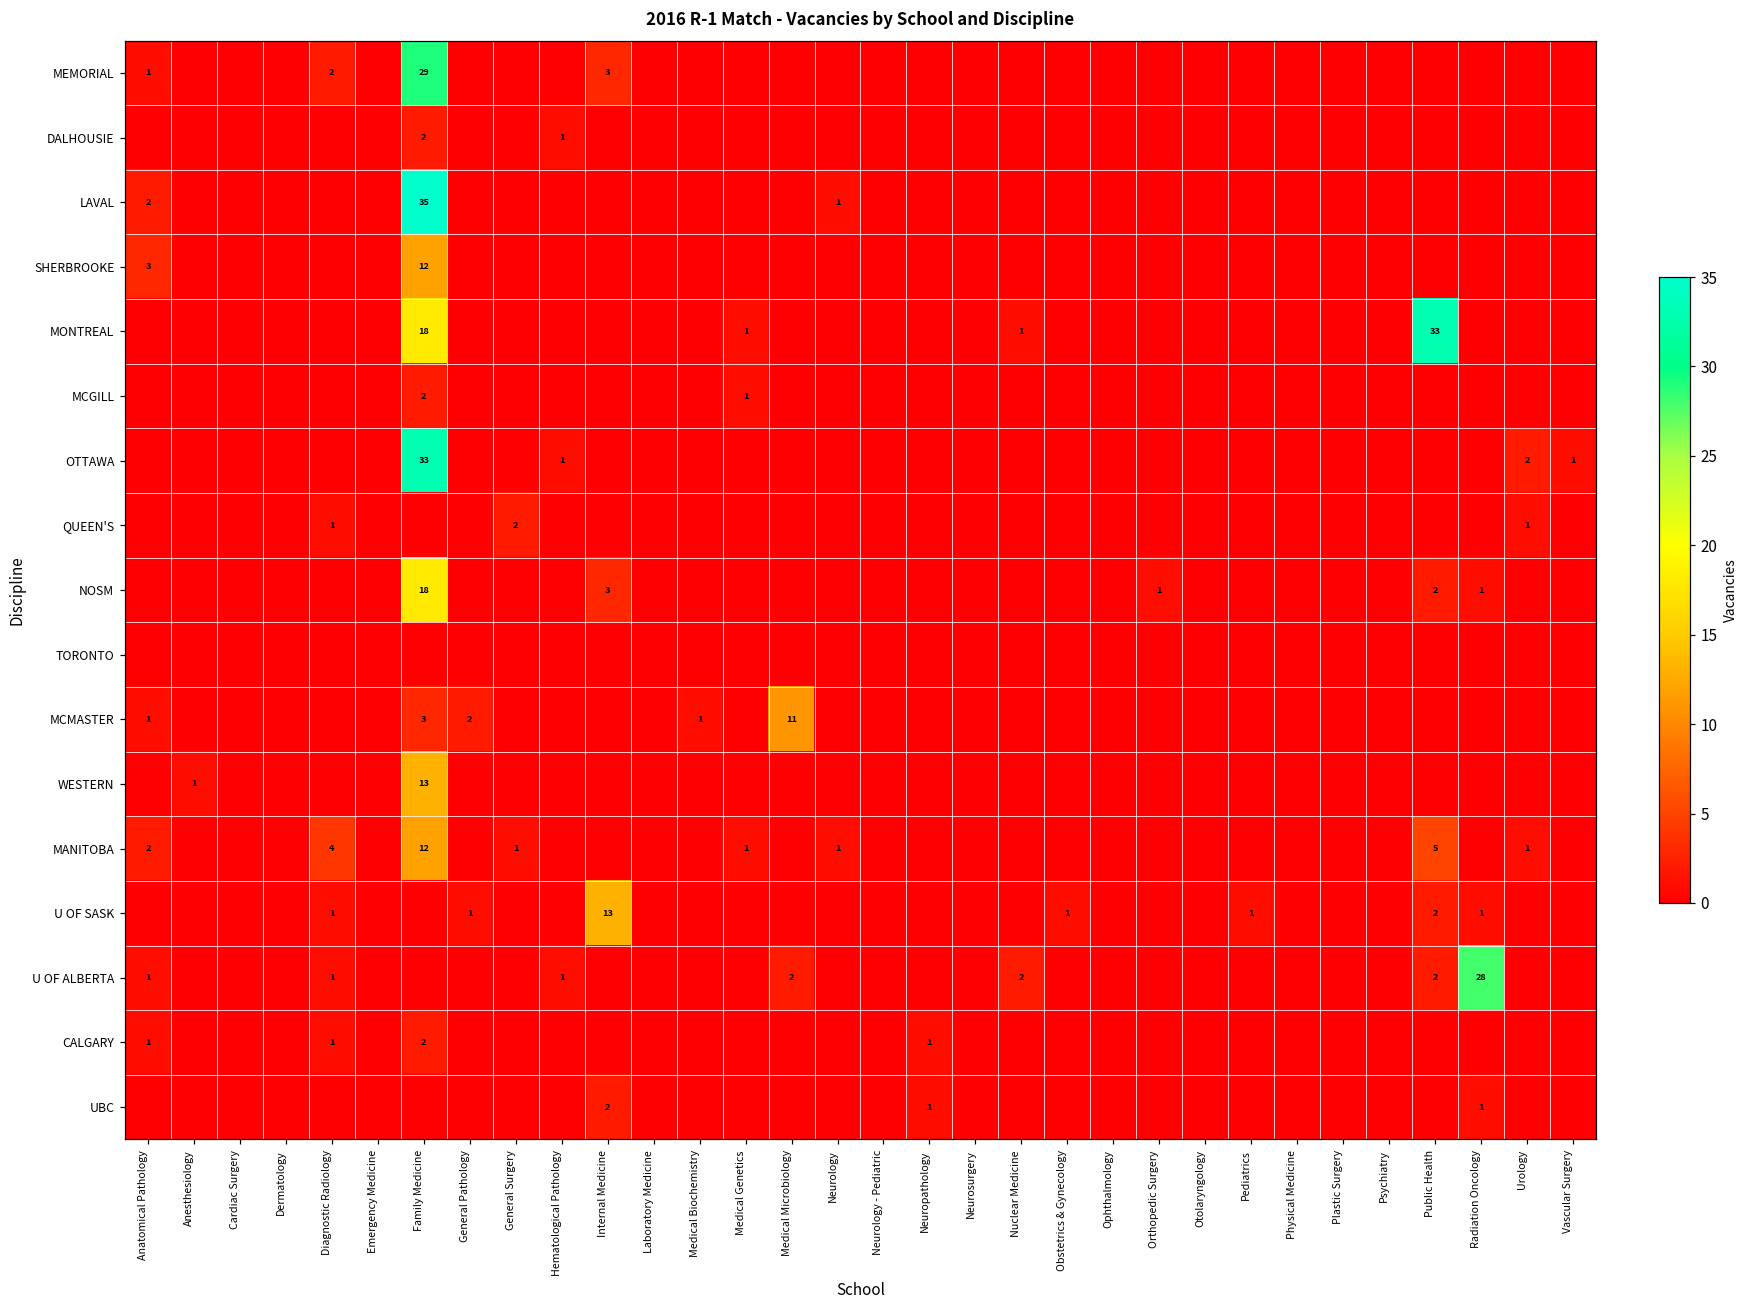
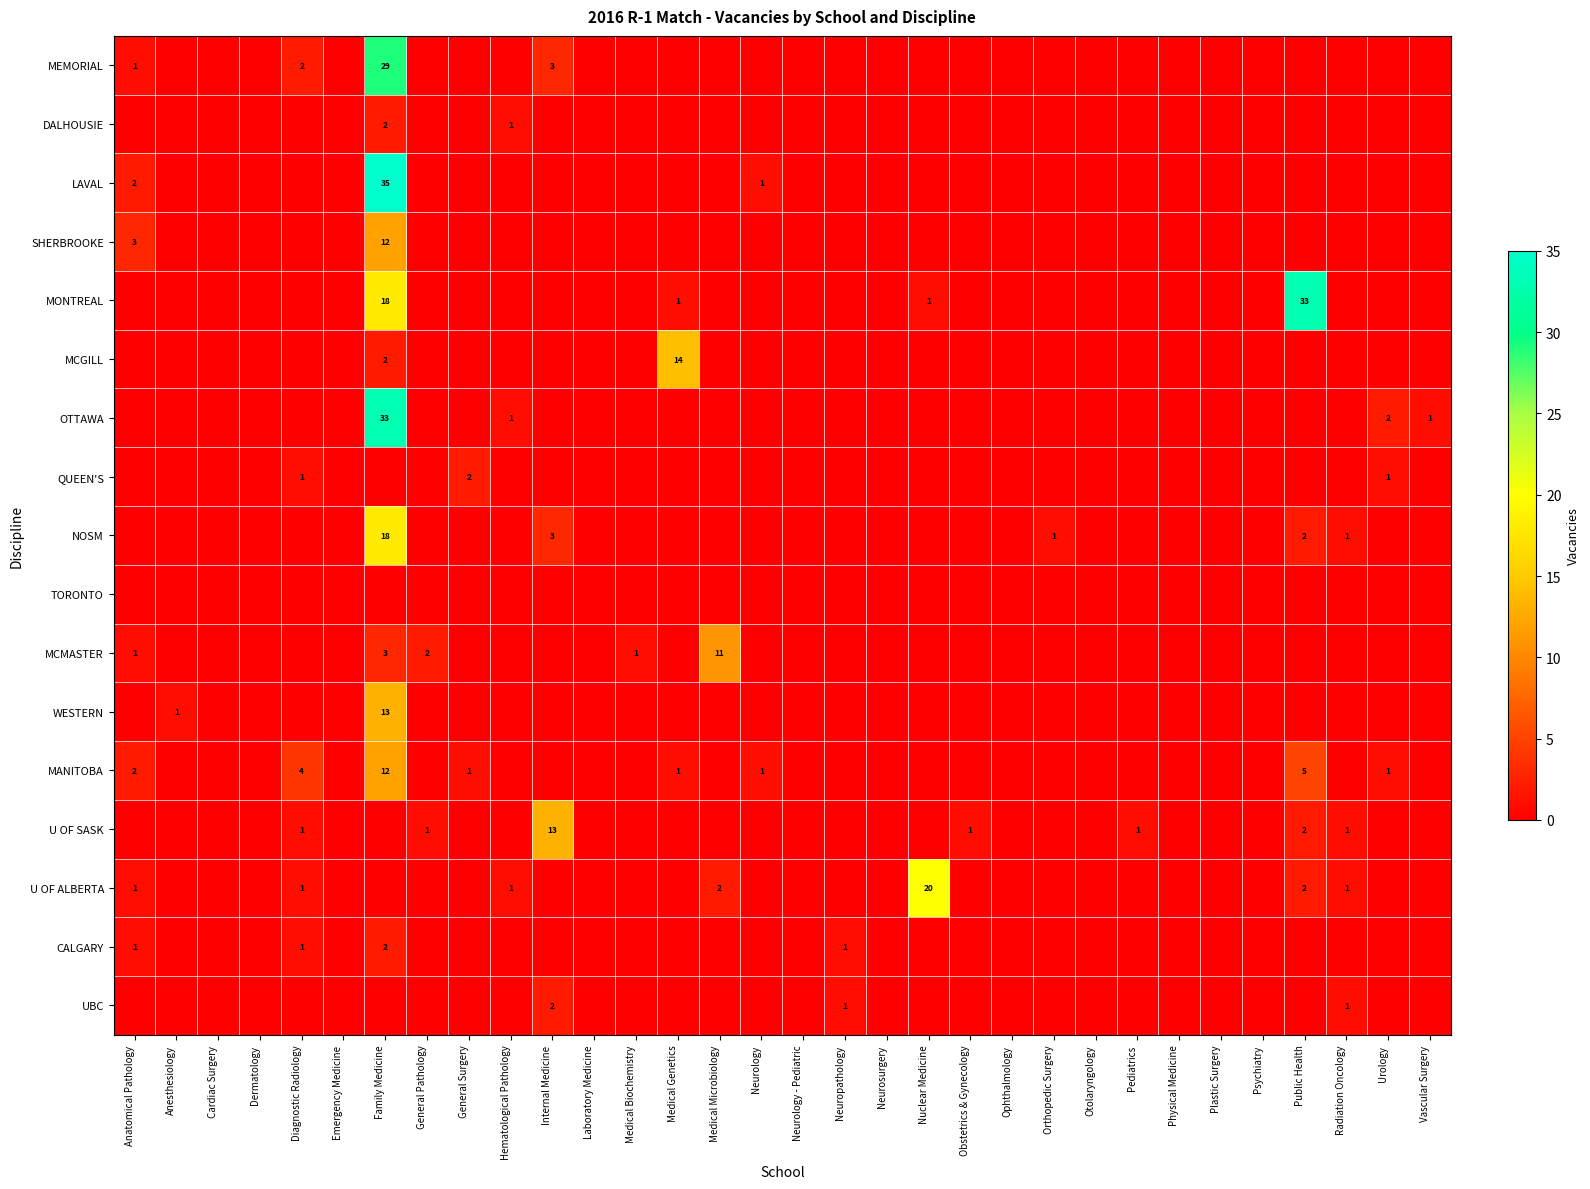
MCGILL, Medical Genetics: 1 -> 14
U OF ALBERTA, Nuclear Medicine: 2 -> 20
U OF ALBERTA, Radiation Oncology: 28 -> 1
